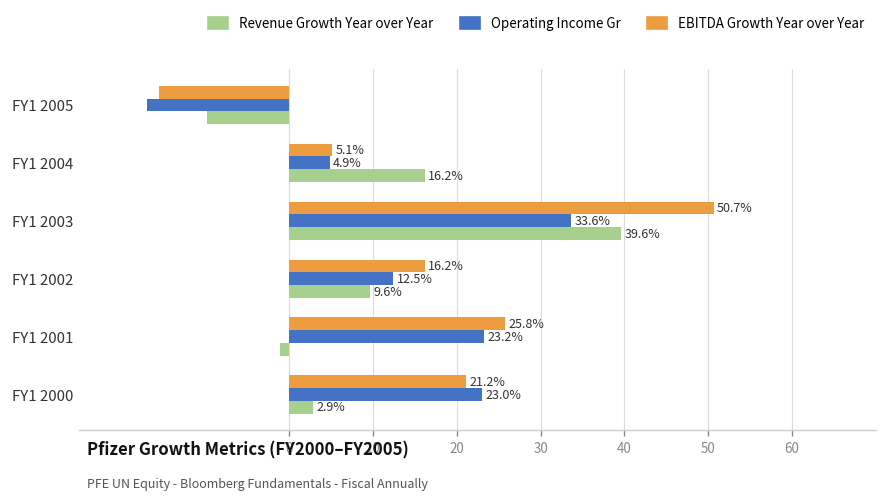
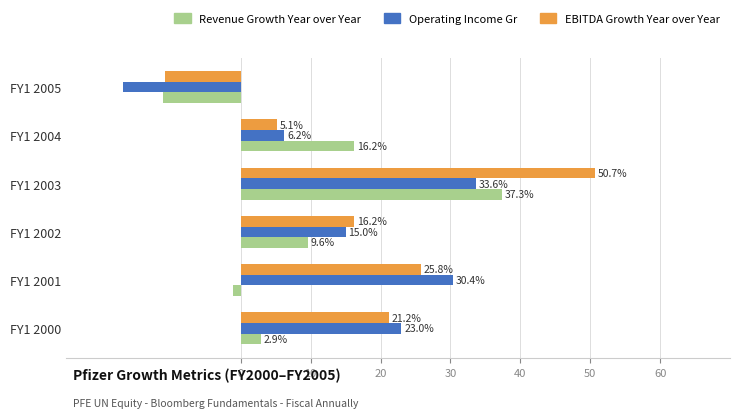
EBITDA Growth Year over Year, FY1 2005: -15 -> -11
Revenue Growth Year over Year, FY1 2005: -10 -> -11
Operating Income Gr, FY1 2004: 4.9% -> 6.2%
Revenue Growth Year over Year, FY1 2003: 39.6% -> 37.3%
Operating Income Gr, FY1 2002: 12.5% -> 15.0%
Operating Income Gr, FY1 2001: 23.2% -> 30.4%
